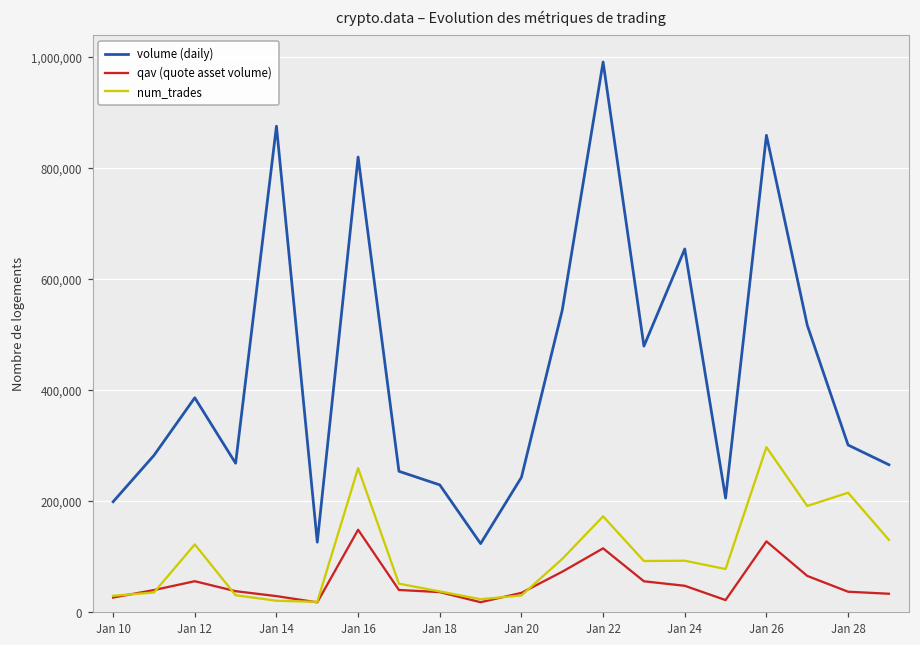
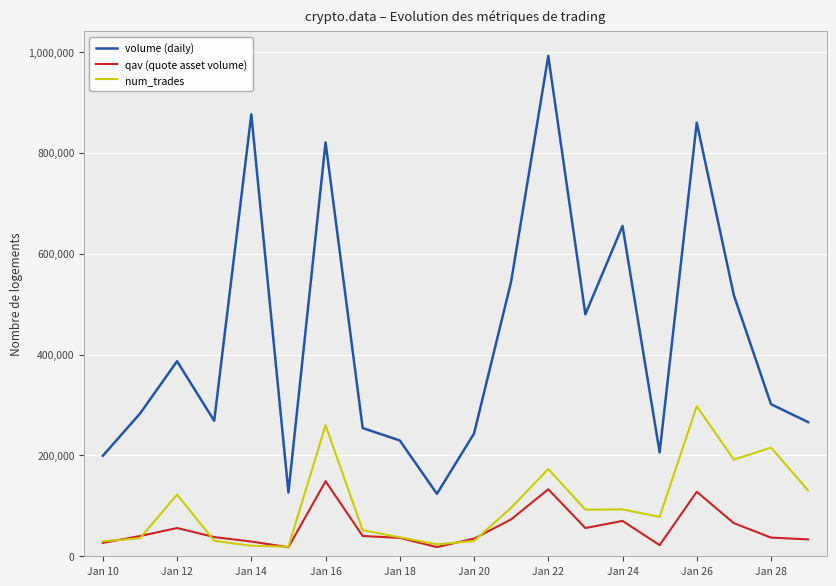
qav (quote asset volume), Jan 22: 120,000 -> 130,000
qav (quote asset volume), Jan 24: 50,000 -> 70,000
